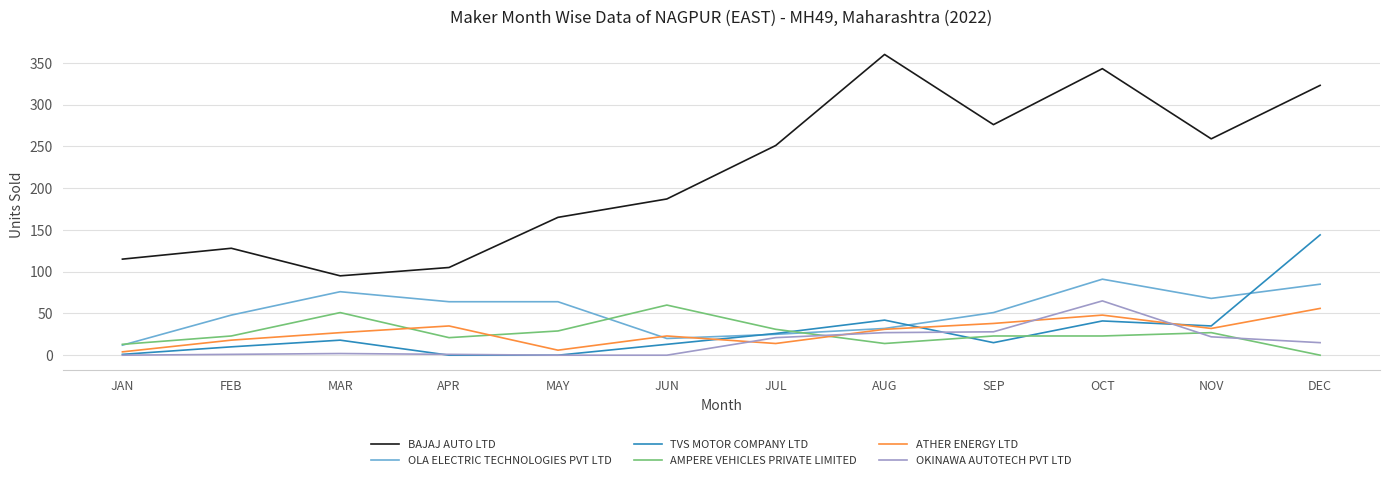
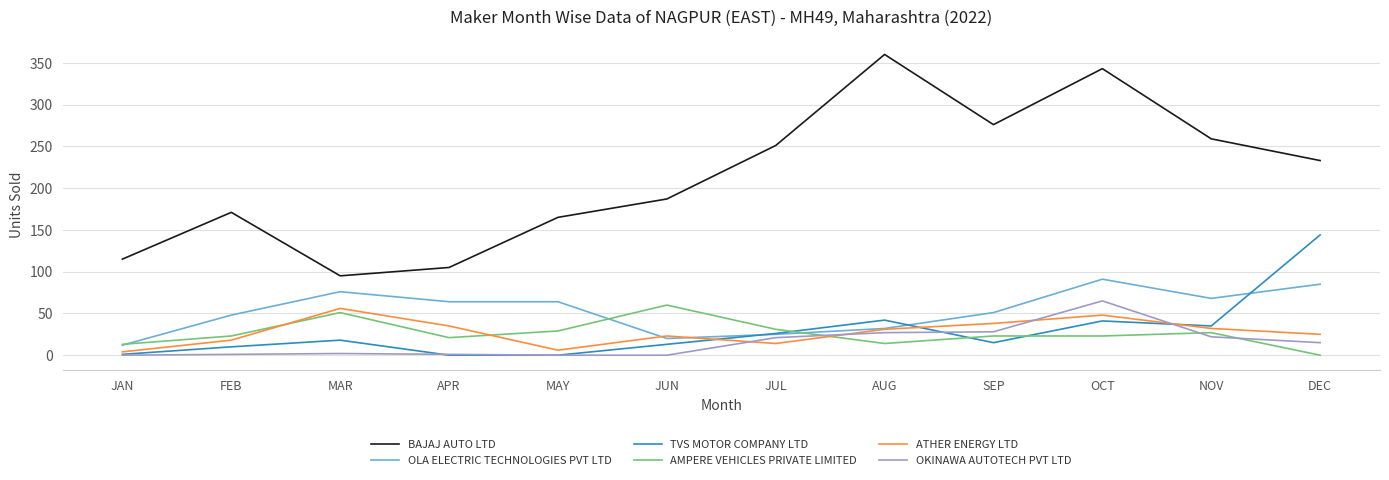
BAJAJ AUTO LTD, FEB: 130 -> 170
ATHER ENERGY LTD, MAR: 30 -> 60
BAJAJ AUTO LTD, DEC: 320 -> 230
ATHER ENERGY LTD, DEC: 60 -> 30
